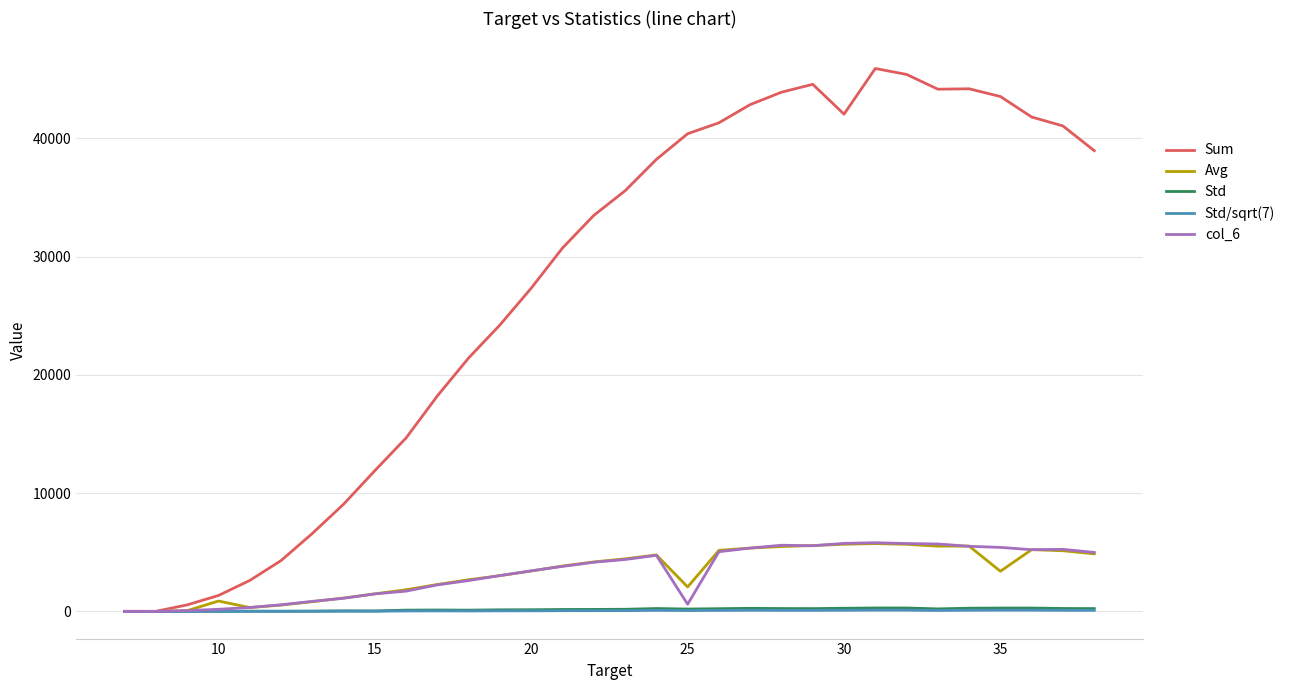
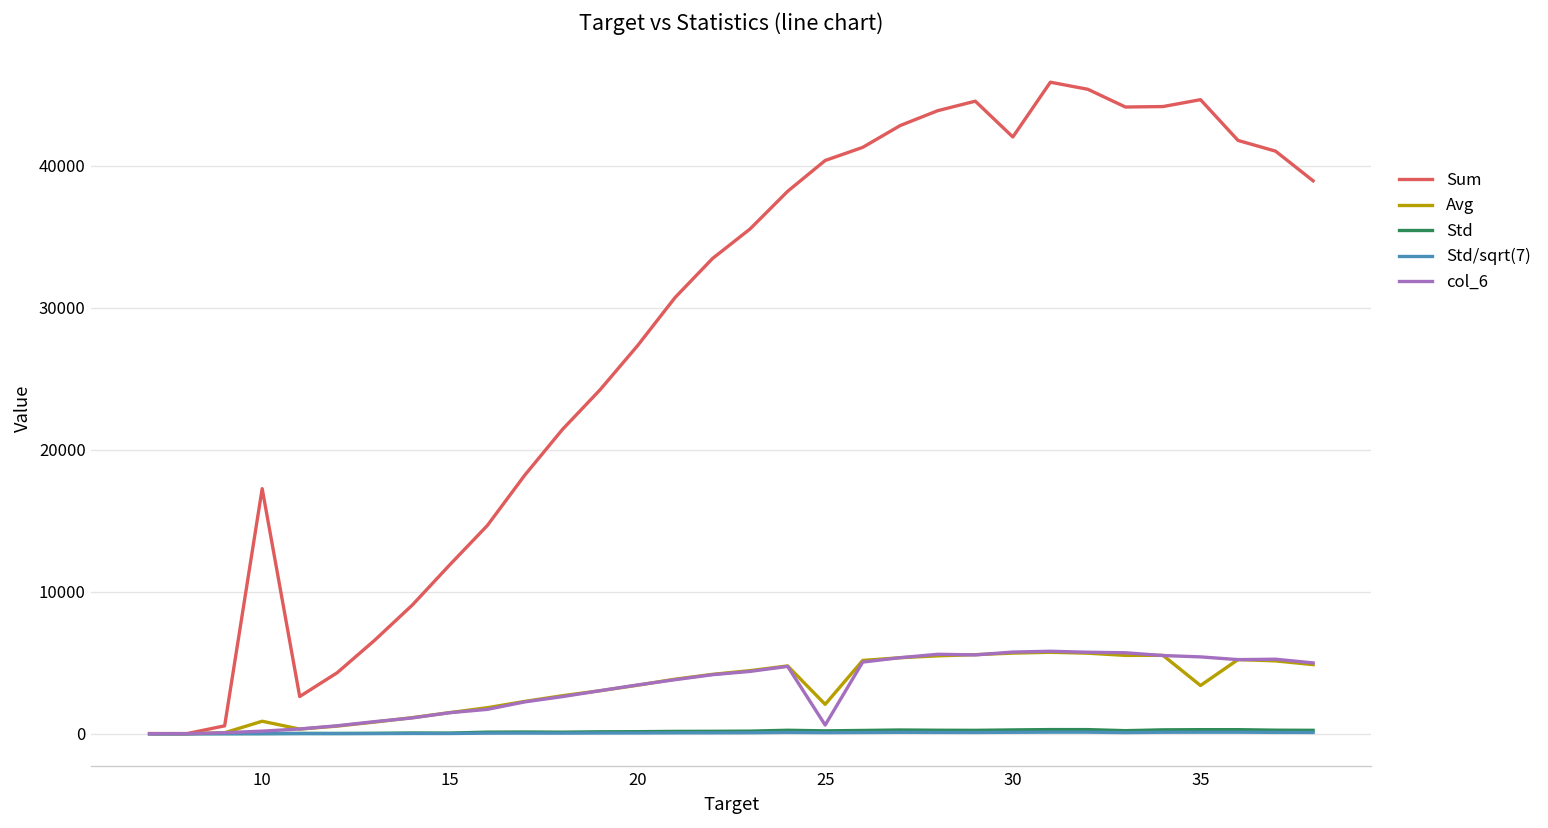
Sum, 10: 1400 -> 17300
Sum, 35: 43500 -> 44700
